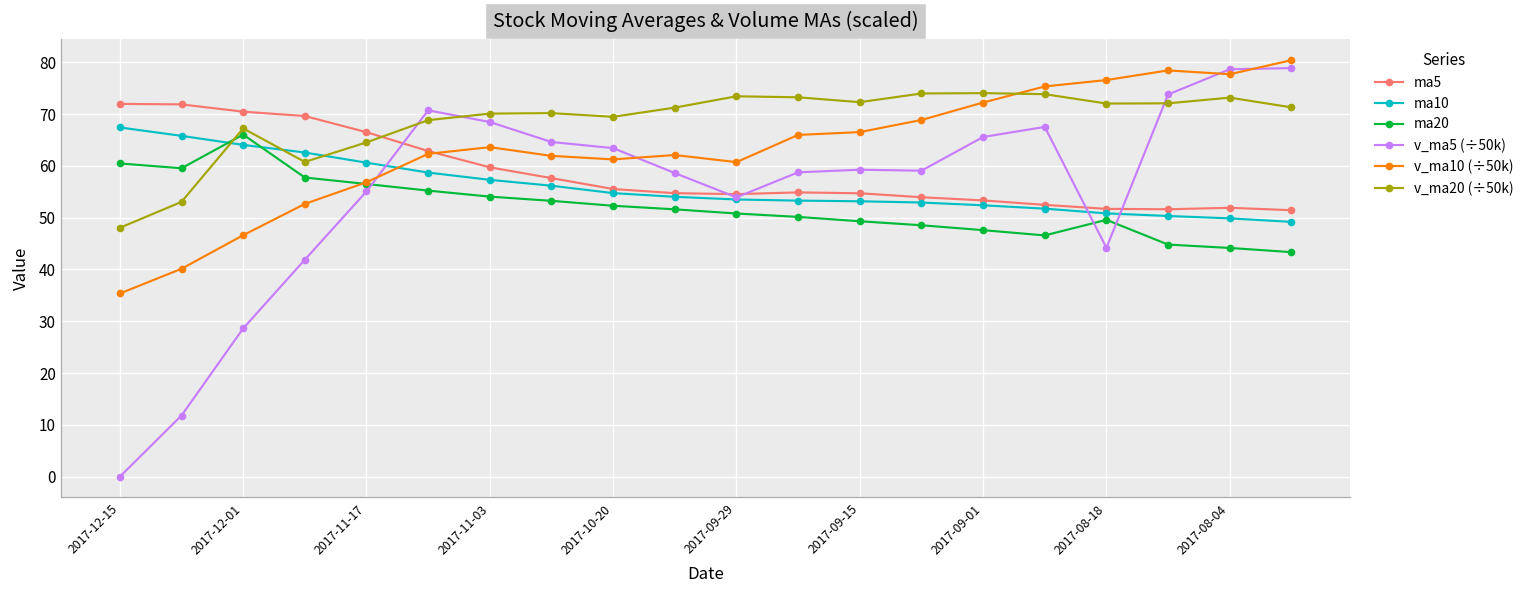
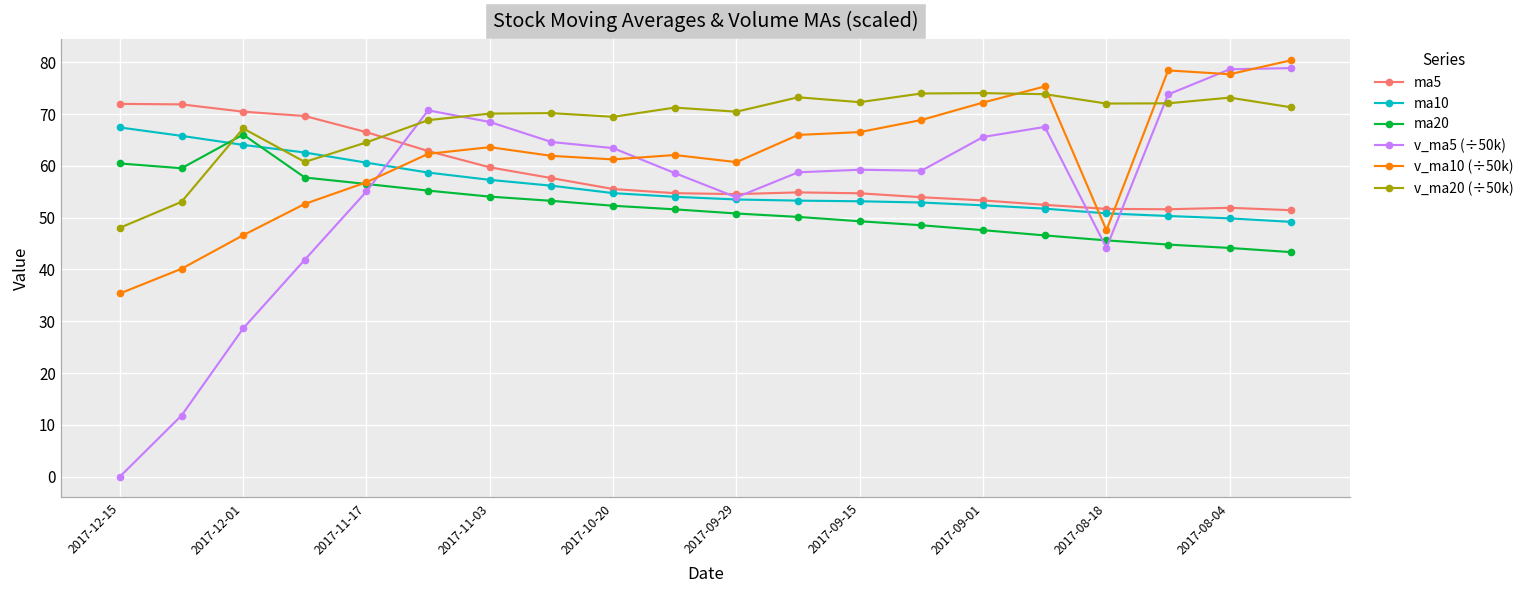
v_ma20 (÷50k), 2017-09-29: 73 -> 70
ma20, 2017-08-18: 50 -> 46
v_ma10 (÷50k), 2017-08-18: 77 -> 48
